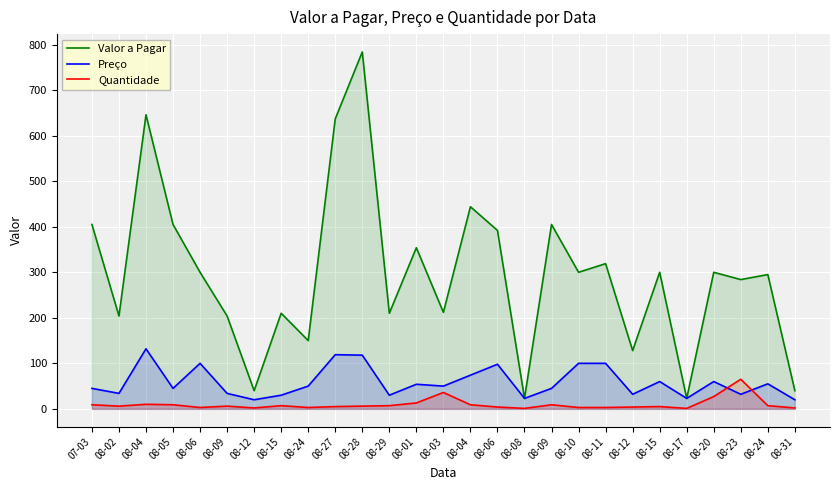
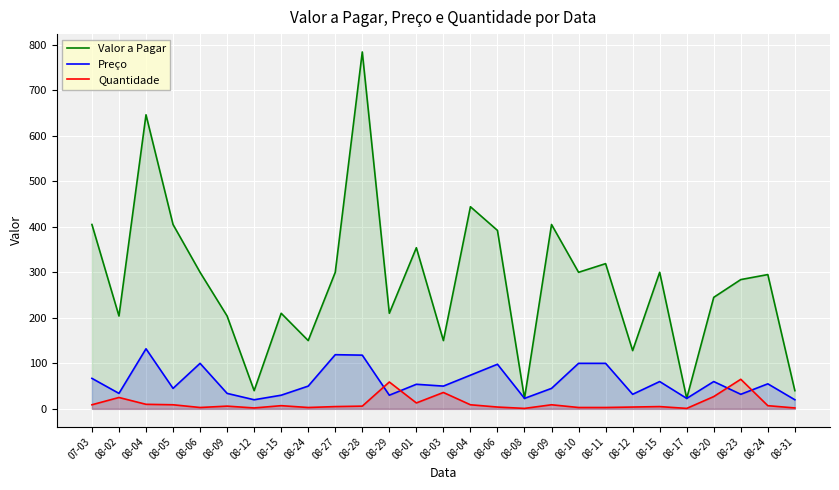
Preço, 07-03: 50 -> 70
Quantidade, 08-02: 10 -> 30
Valor a Pagar, 08-27: 640 -> 300
Quantidade, 08-29: 10 -> 60
Valor a Pagar, 08-03: 210 -> 150
Valor a Pagar, 08-20: 300 -> 250
